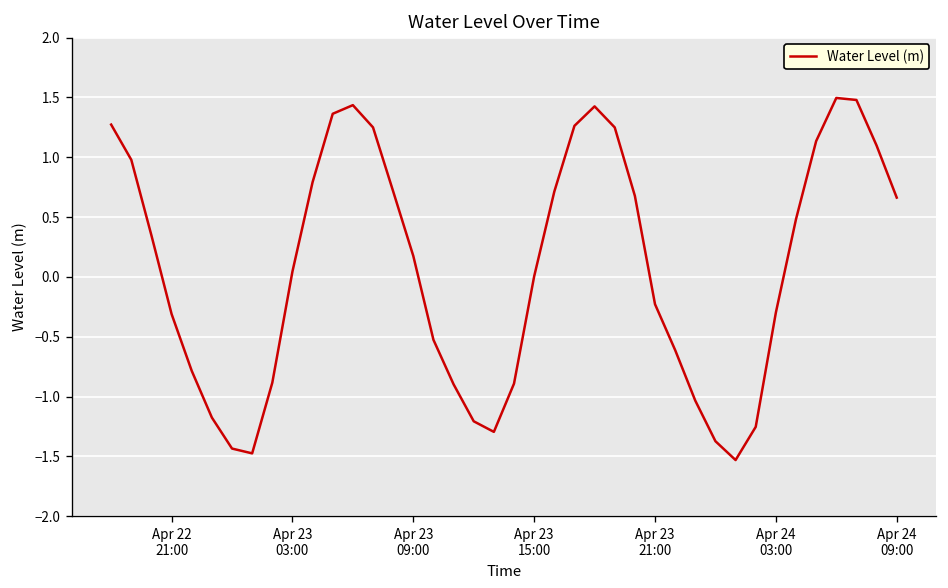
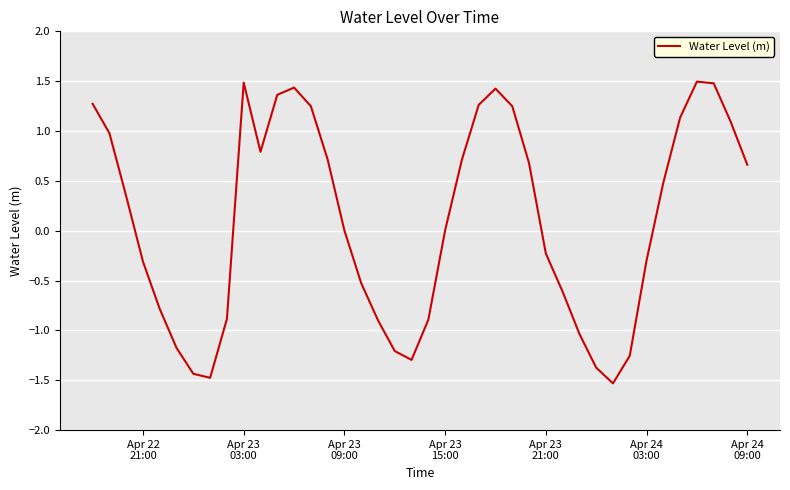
Apr 23 03:00: 0.0 -> 1.5
Apr 23 09:00: 0.2 -> 0.0
